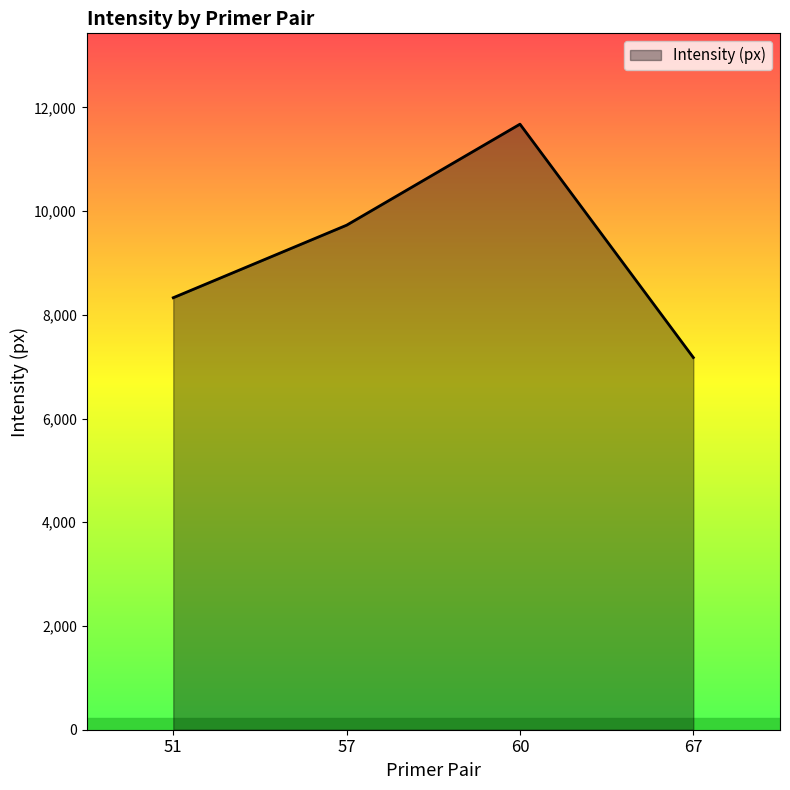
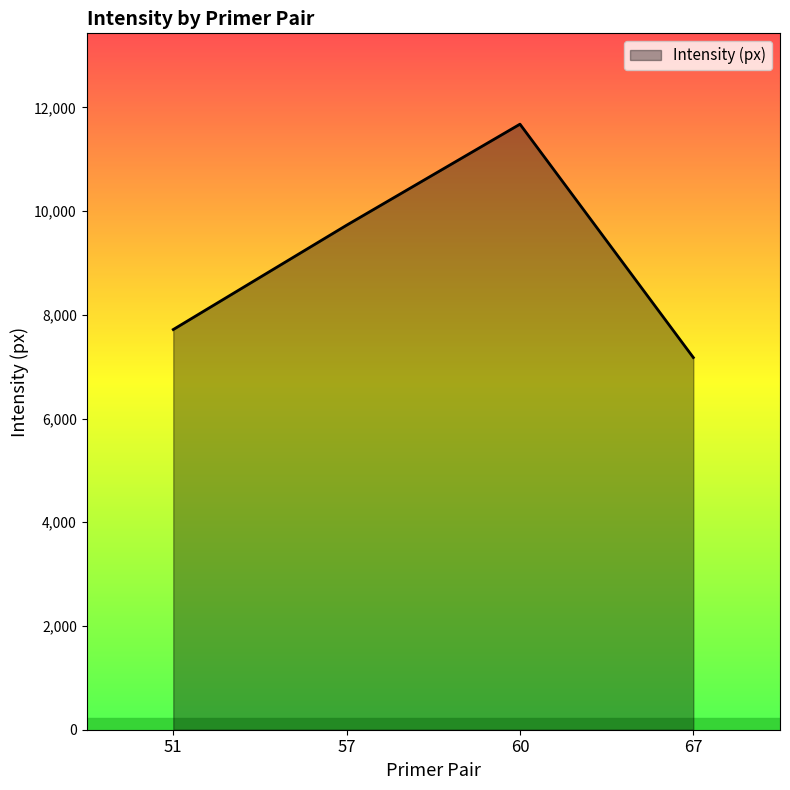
51: 8,300 -> 7,700
